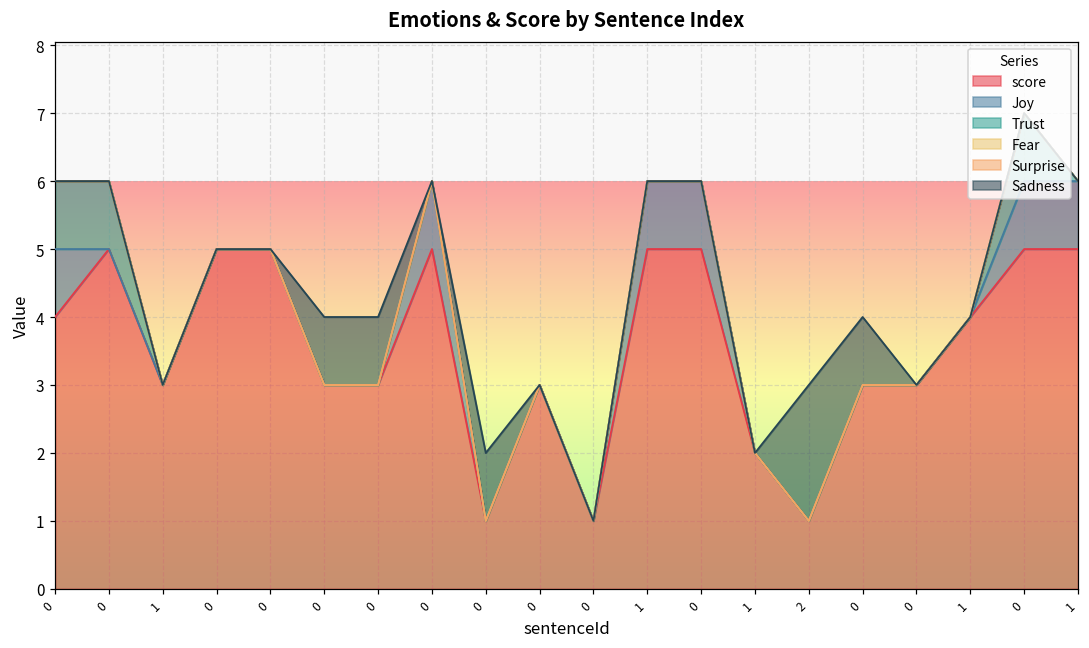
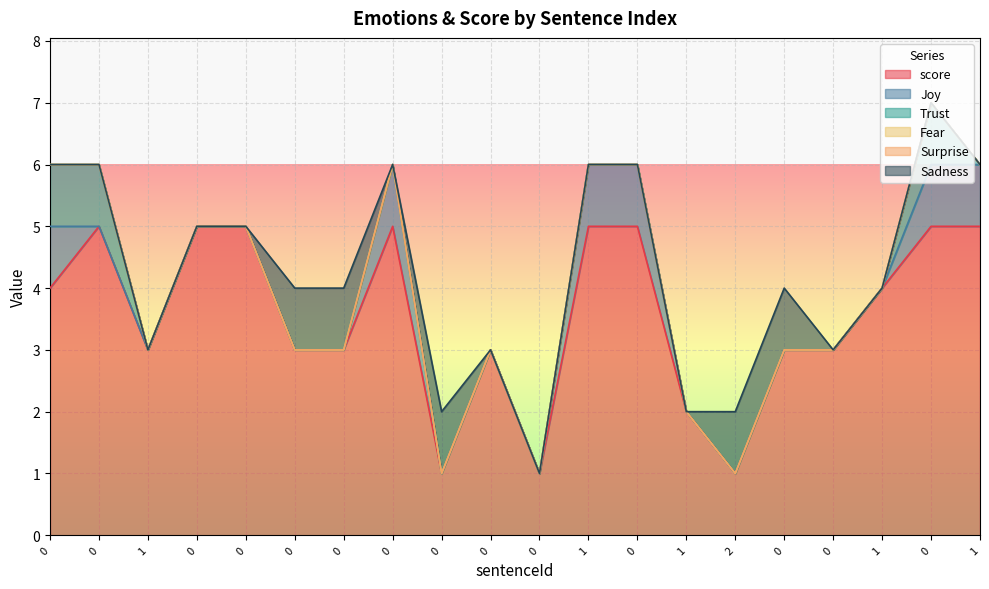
Sadness, 2: 2 -> 1
